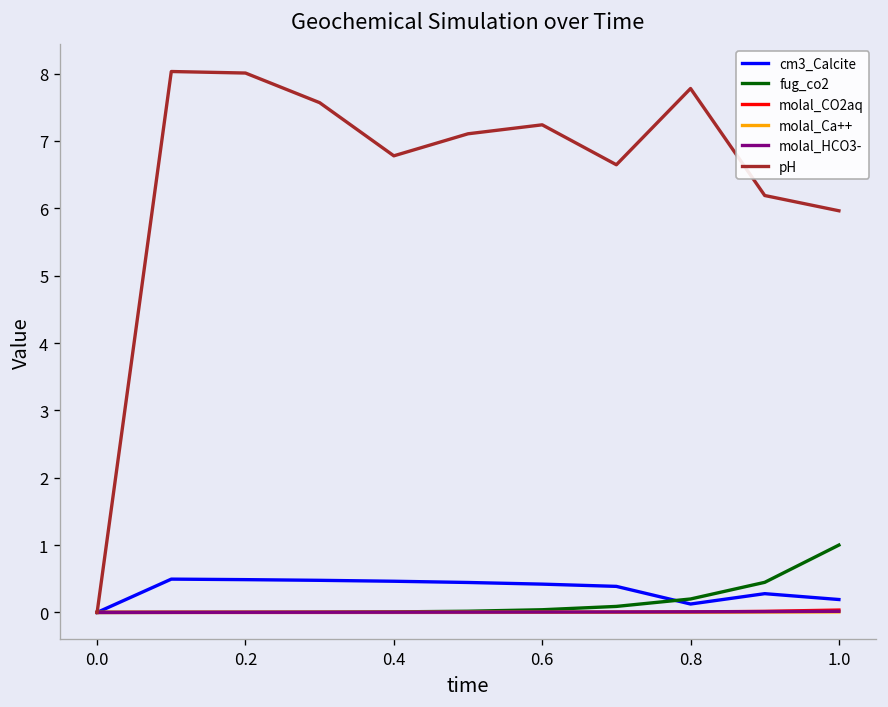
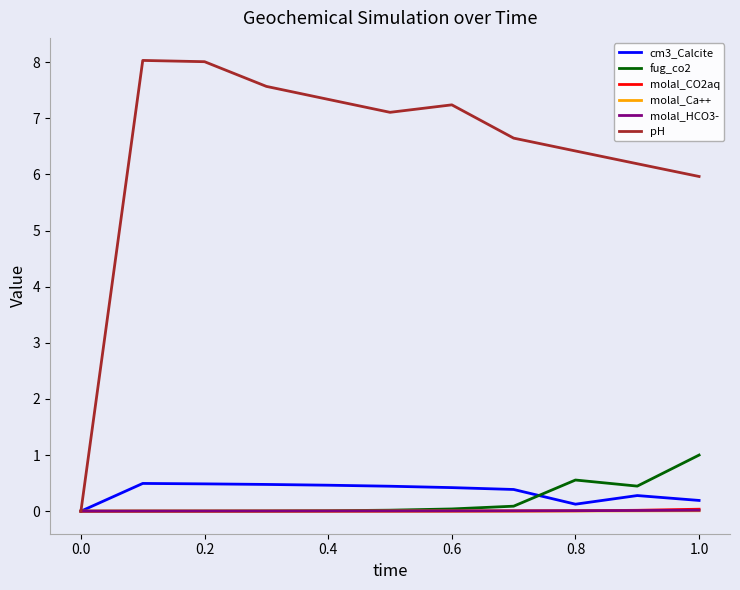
pH, 0.4: 6.8 -> 7.3
fug_co2, 0.8: 0.2 -> 0.6
pH, 0.8: 7.8 -> 6.4
